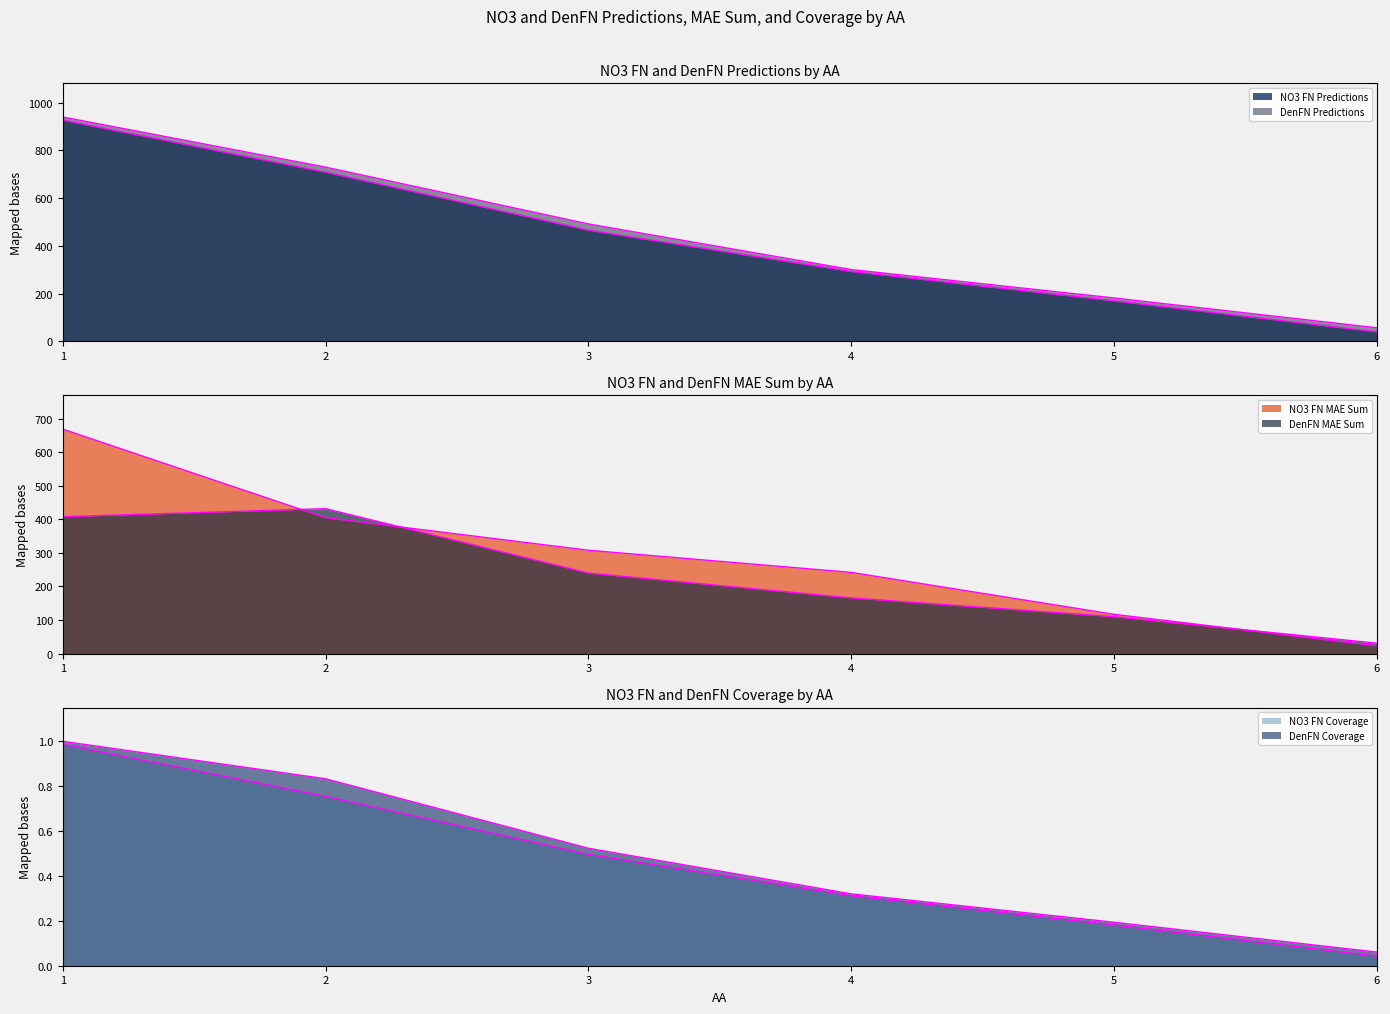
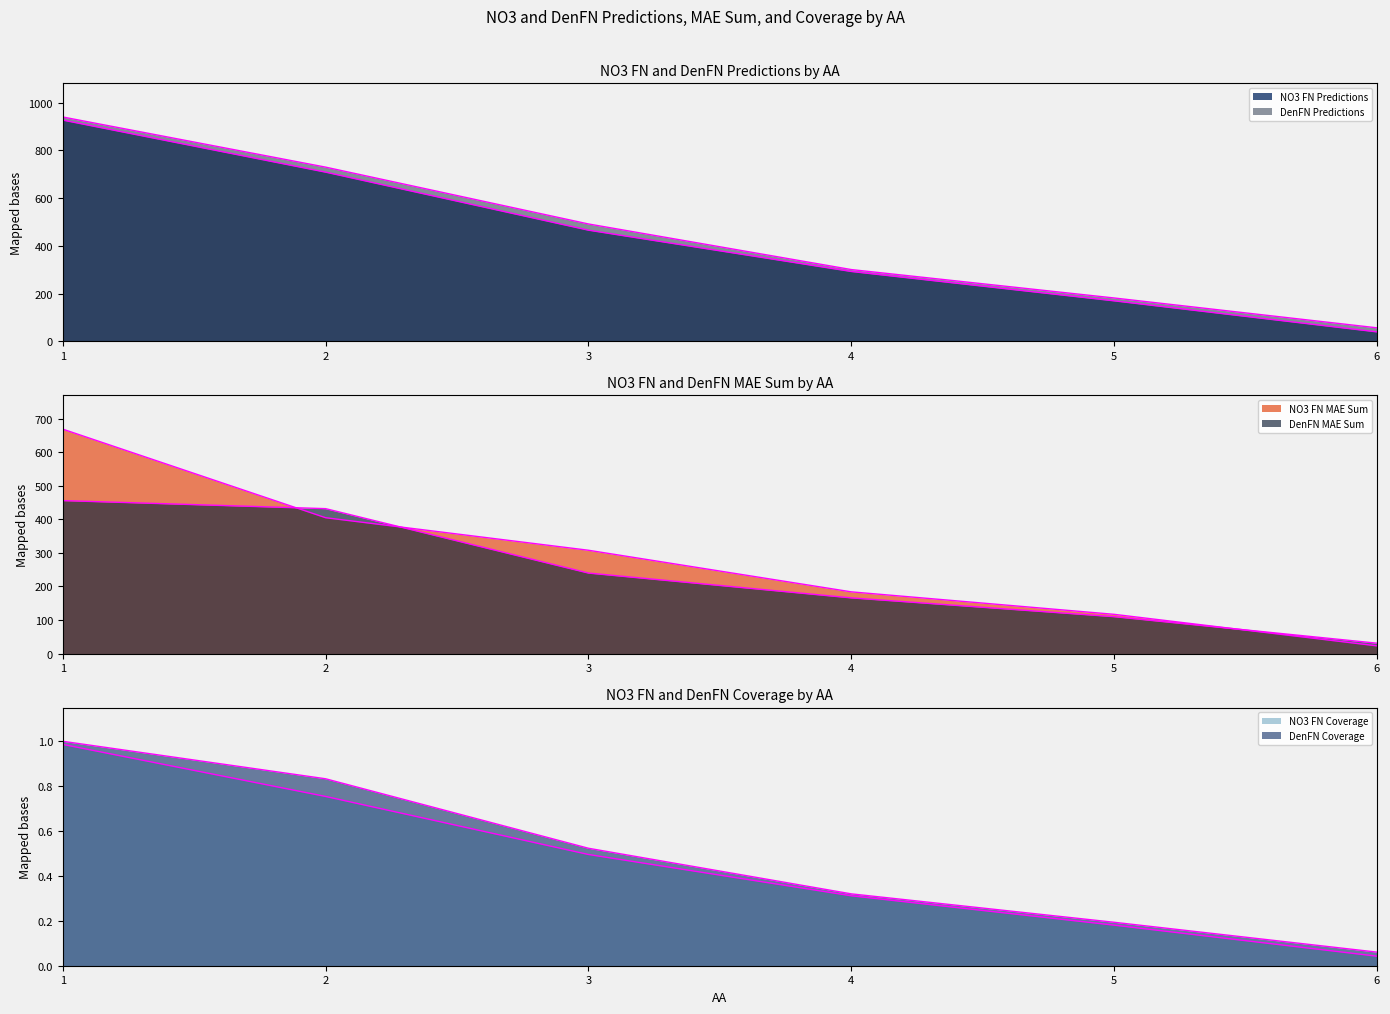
NO3 FN and DenFN MAE Sum by AA, DenFN MAE Sum, 1: 410 -> 460
NO3 FN and DenFN MAE Sum by AA, NO3 FN MAE Sum, 4: 240 -> 180
